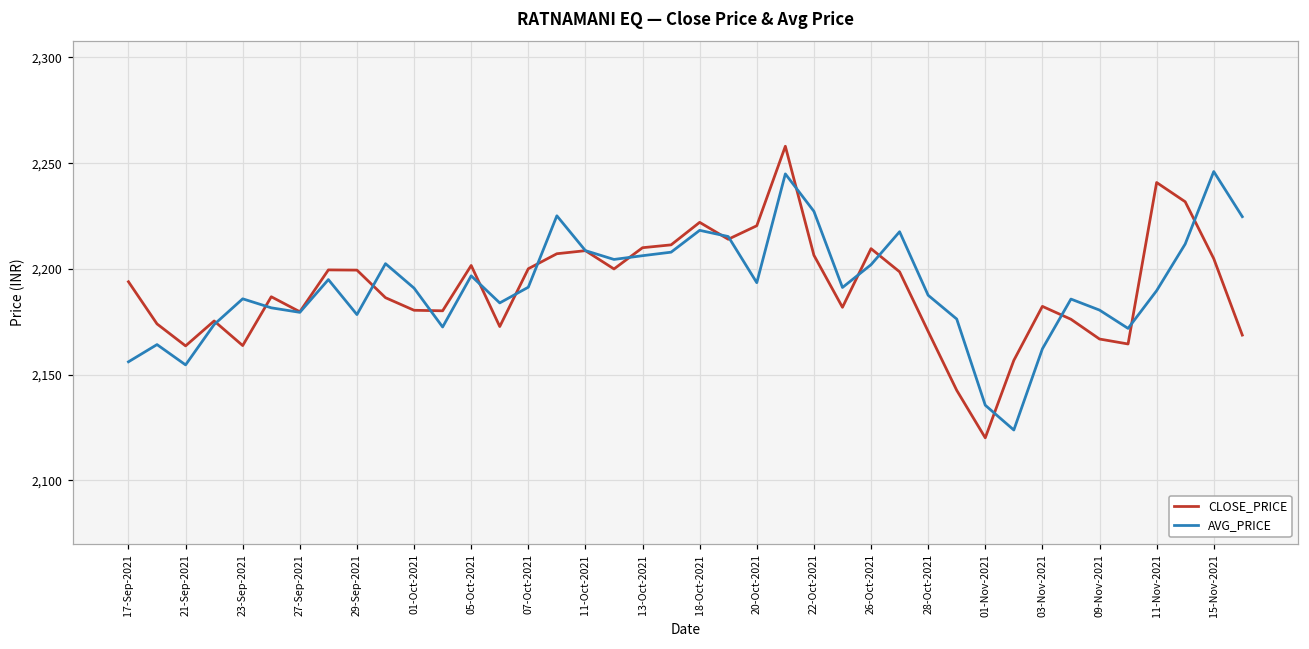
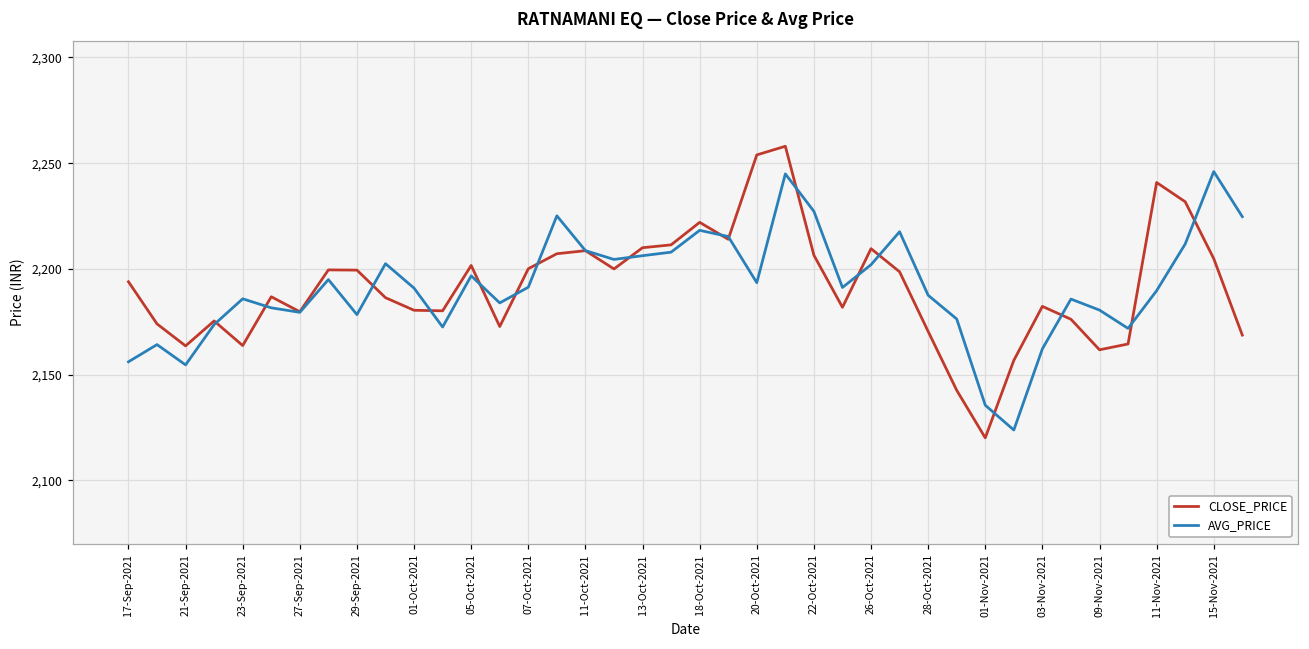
CLOSE_PRICE, 20-Oct-2021: 2,220 -> 2,254
CLOSE_PRICE, 09-Nov-2021: 2,167 -> 2,162
